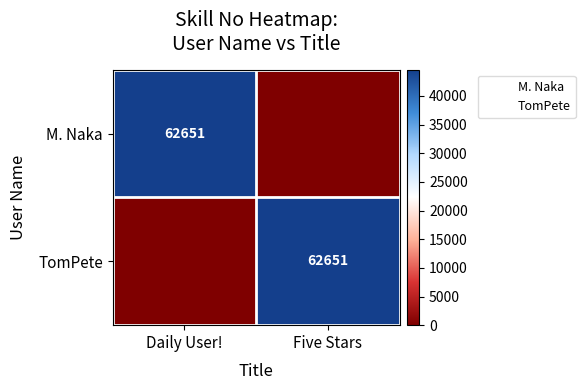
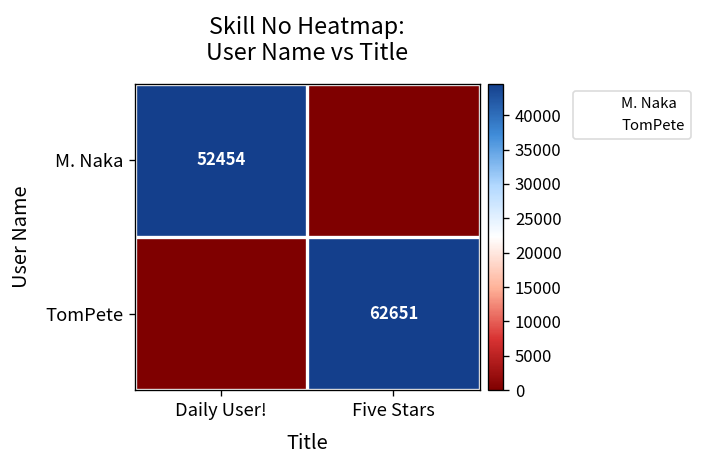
M. Naka, Daily User!: 62651 -> 52454
